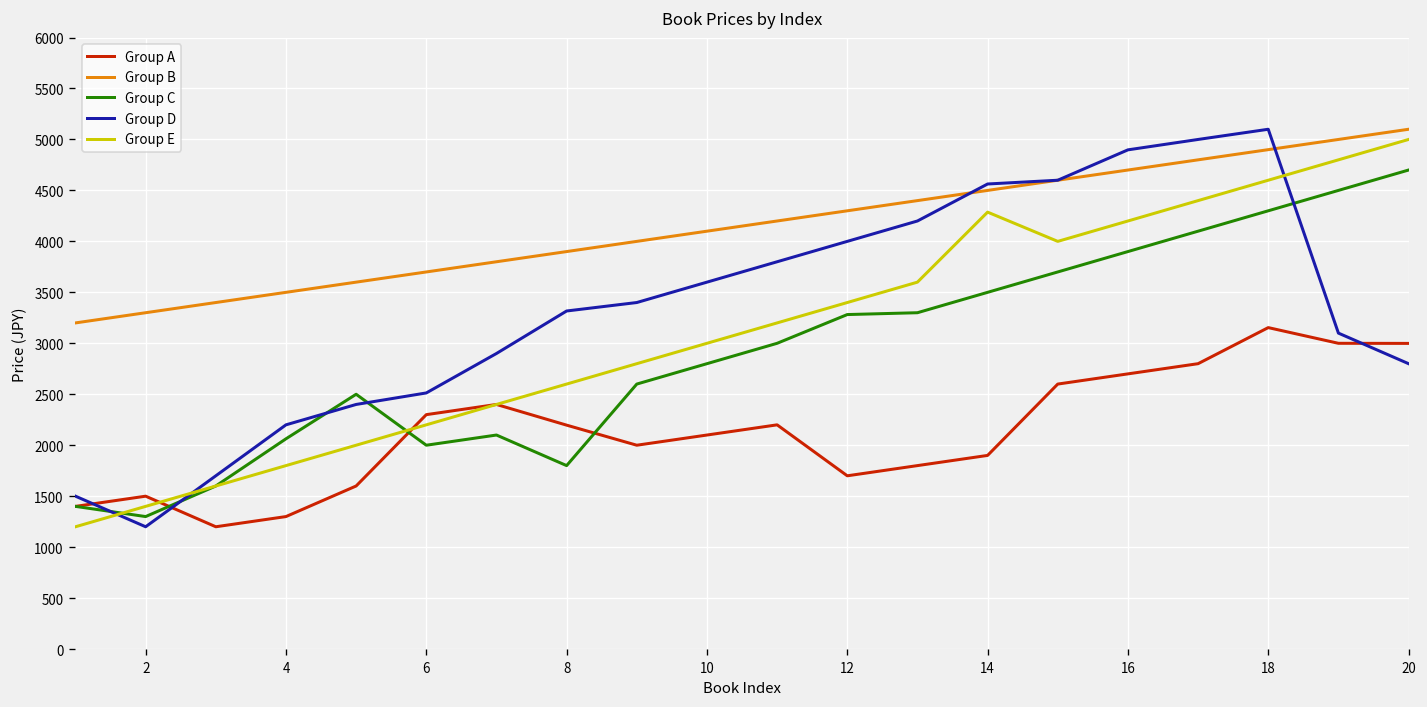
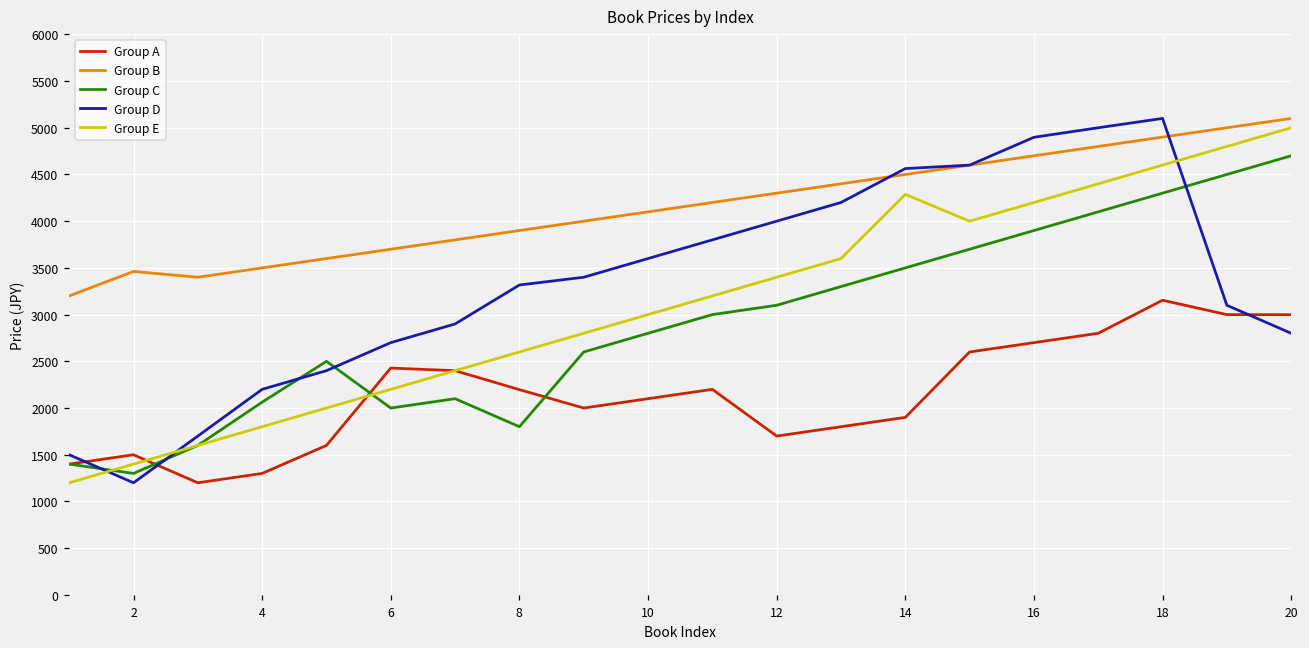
Group B, 2: 3300 -> 3500
Group A, 6: 2300 -> 2400
Group D, 6: 2500 -> 2700
Group C, 12: 3300 -> 3100
